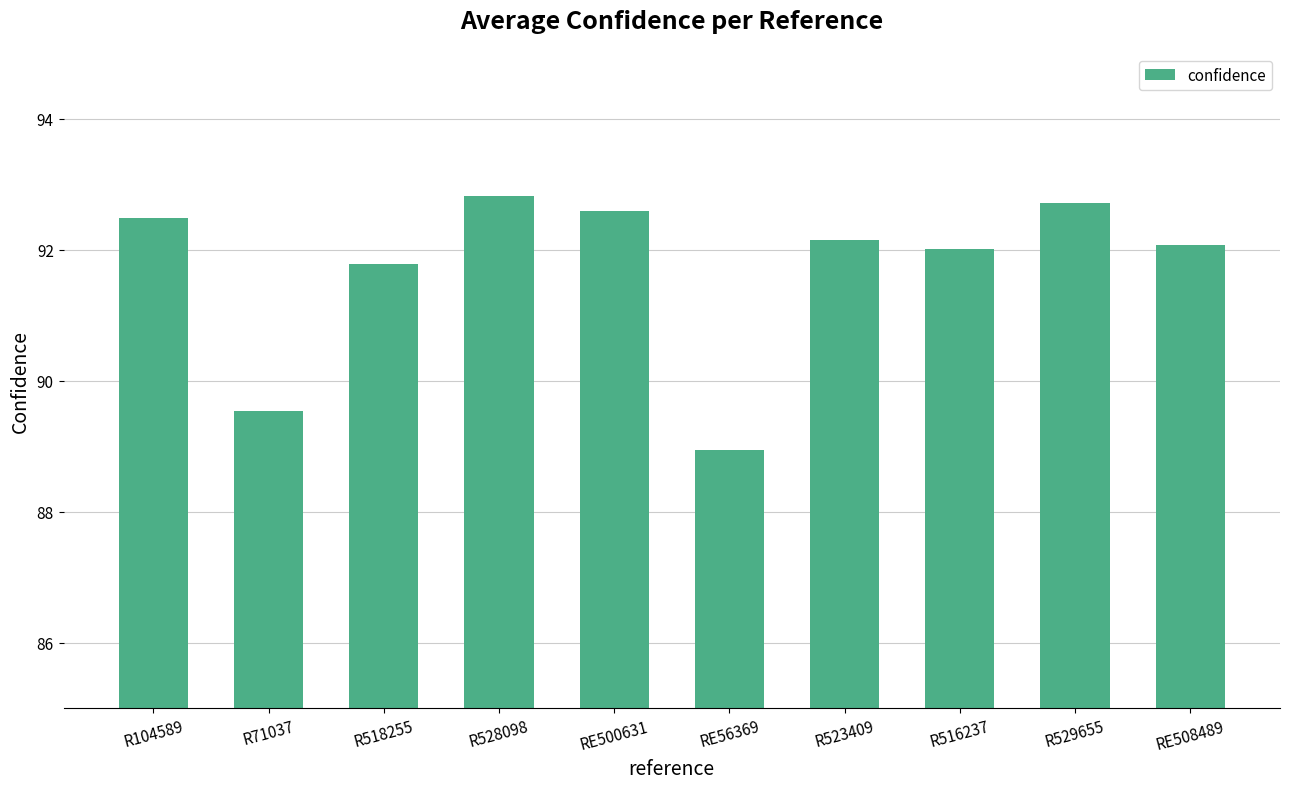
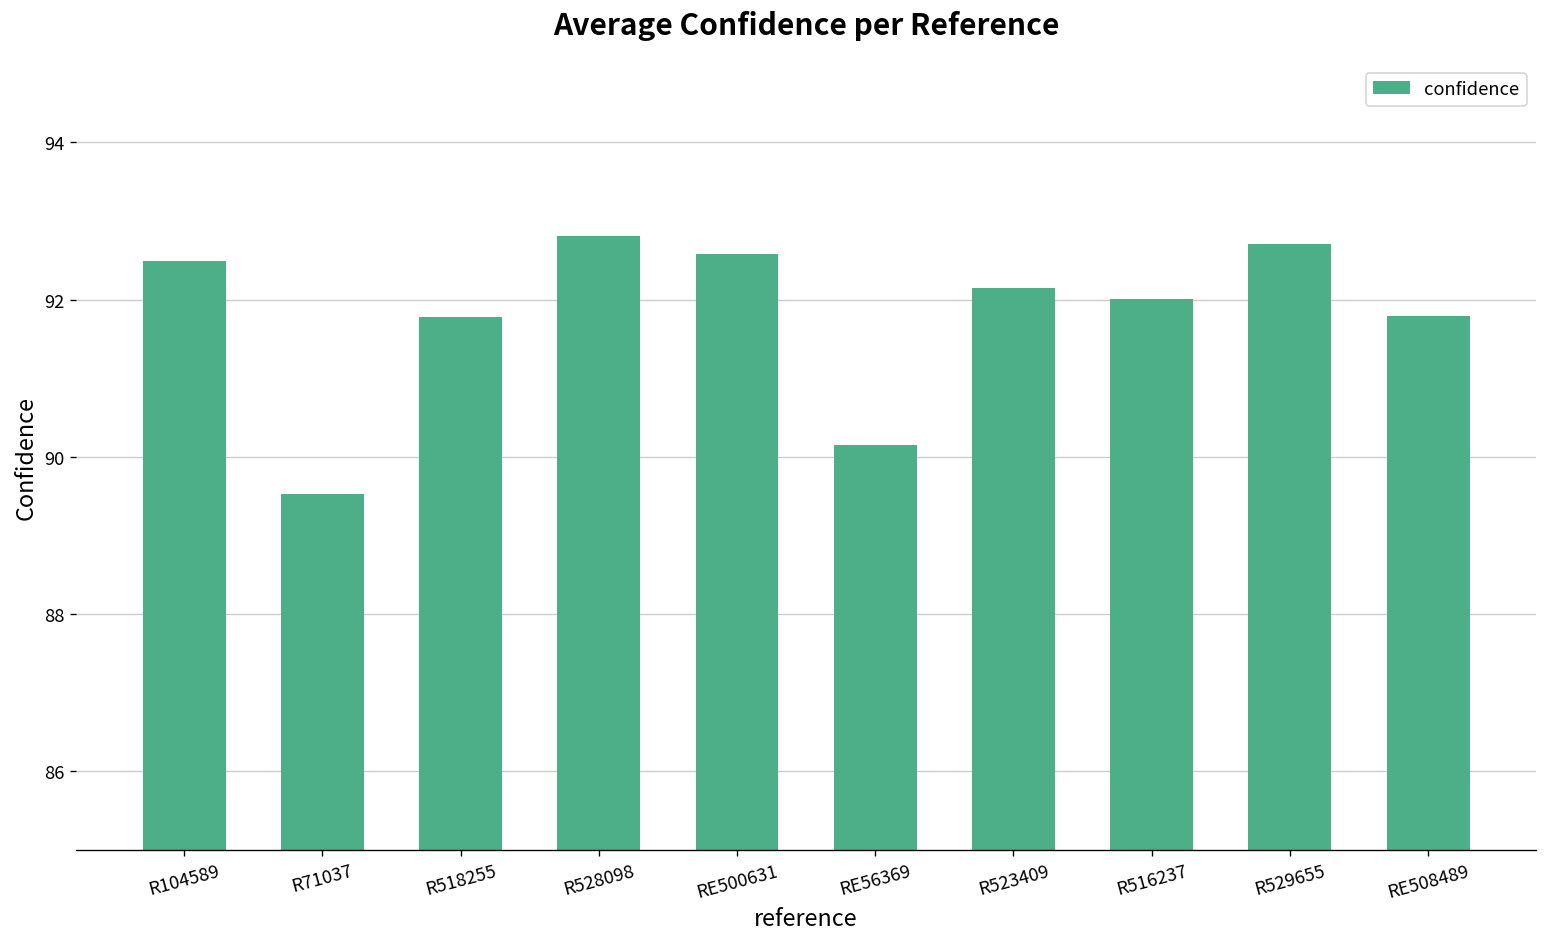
RE56369: 88.9 -> 90.2
RE508489: 92.1 -> 91.8
